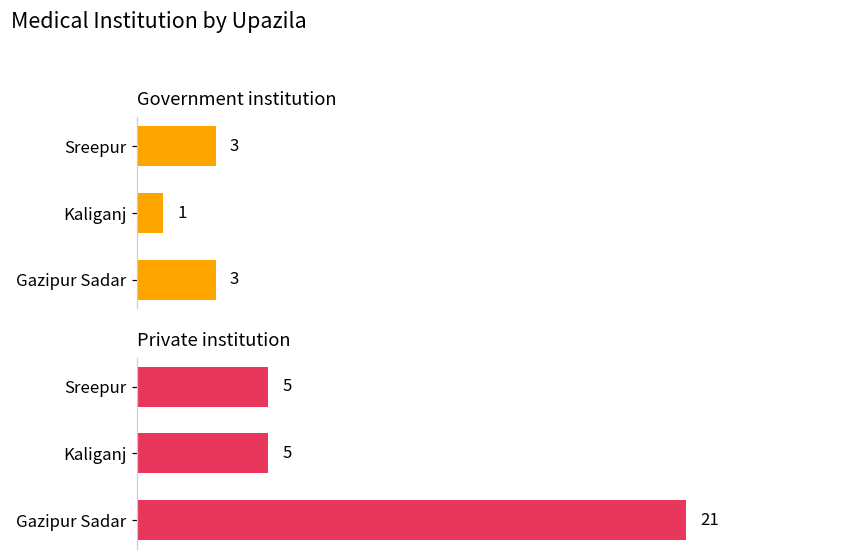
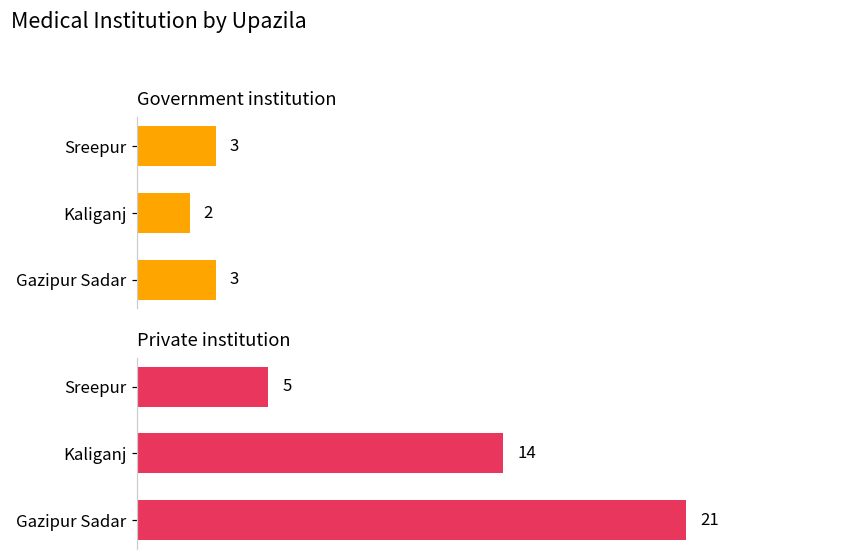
Government institution, Kaliganj: 1 -> 2
Private institution, Kaliganj: 5 -> 14
